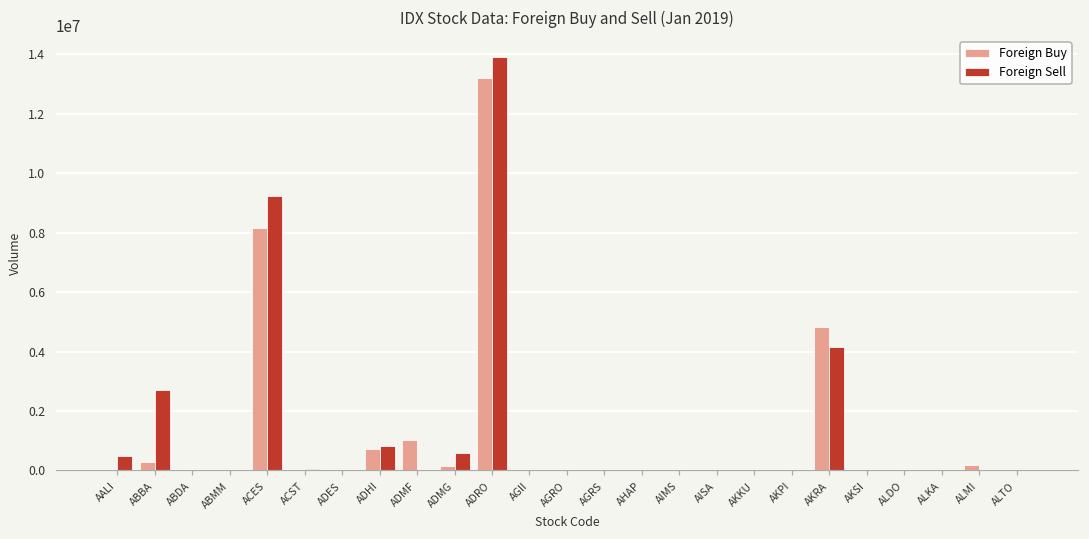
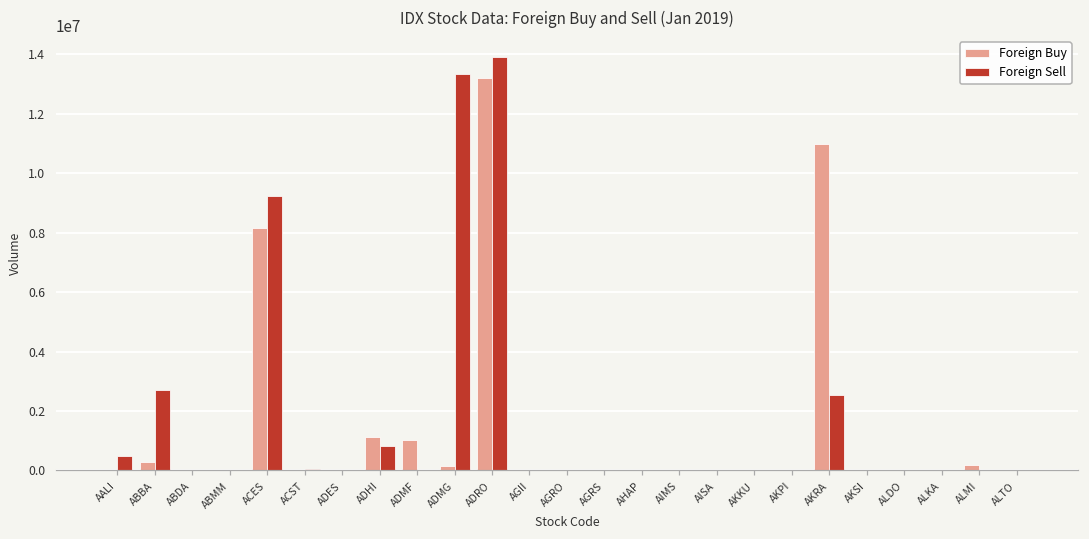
Foreign Buy, ADHI: 700000 -> 1100000
Foreign Sell, ADMG: 600000 -> 13300000
Foreign Buy, AKRA: 4800000 -> 11000000
Foreign Sell, AKRA: 4100000 -> 2500000
